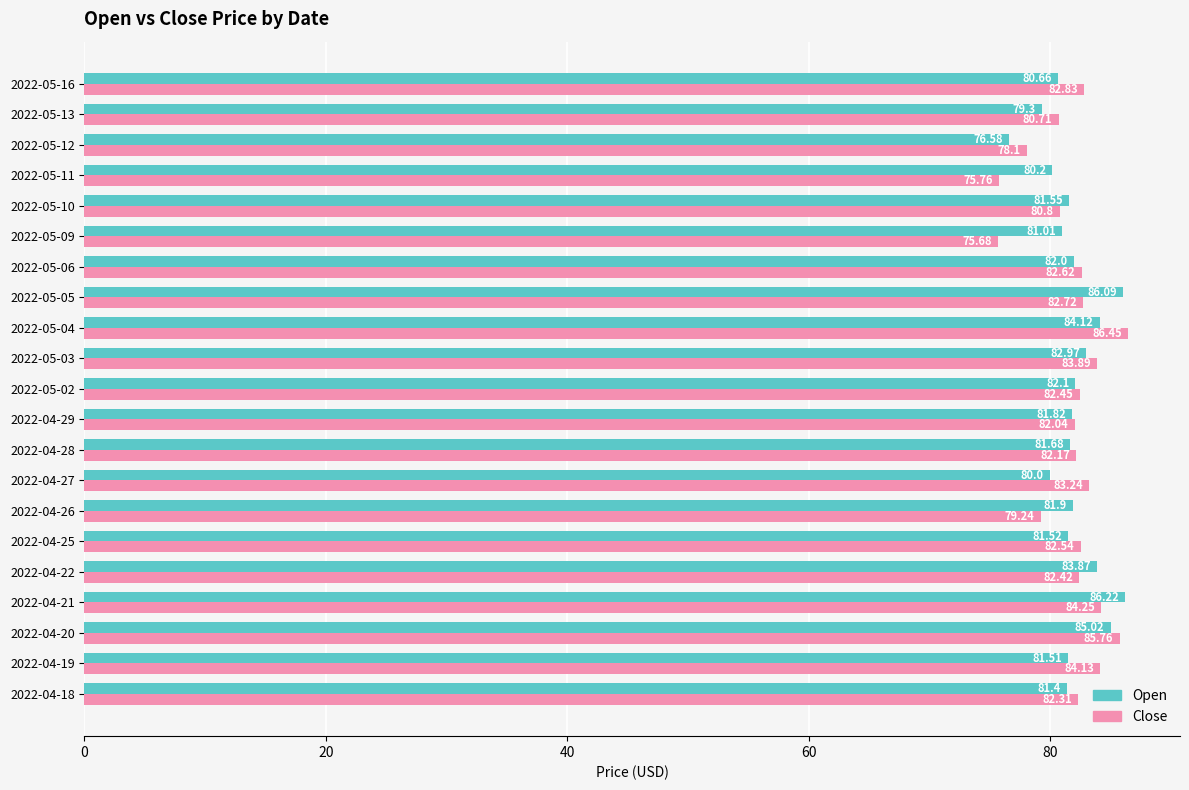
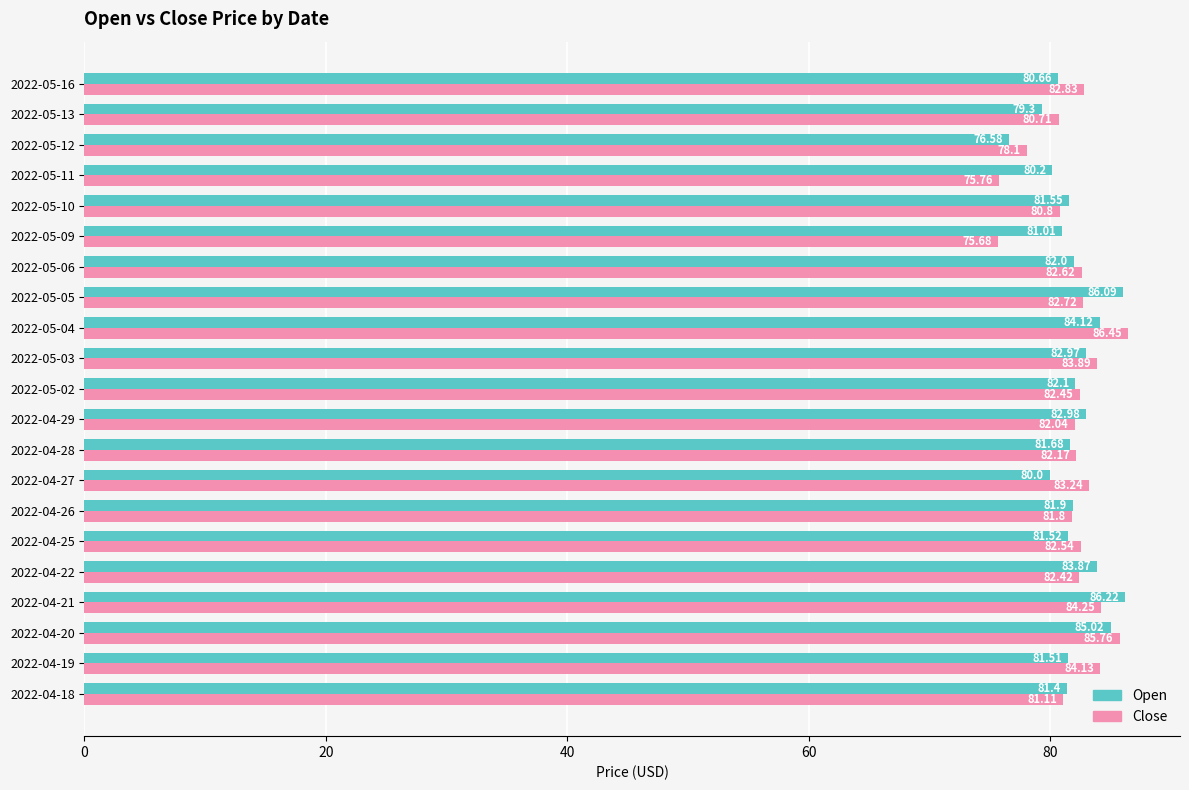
Open, 2022-04-29: 81.82 -> 82.98
Close, 2022-04-26: 79.24 -> 81.8
Close, 2022-04-18: 82.31 -> 81.11
